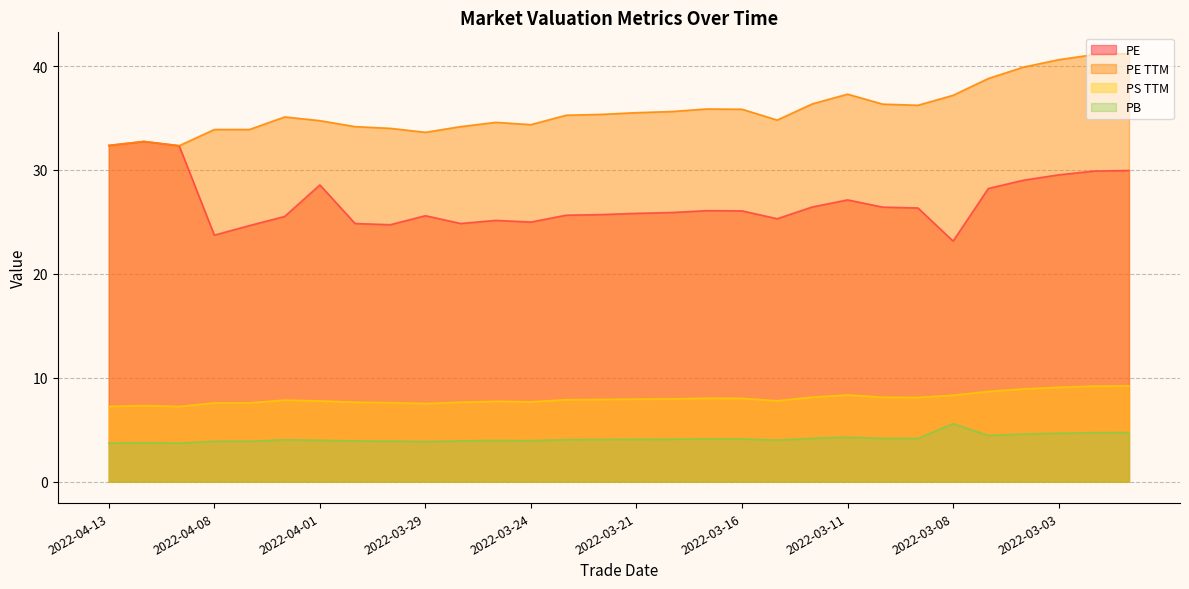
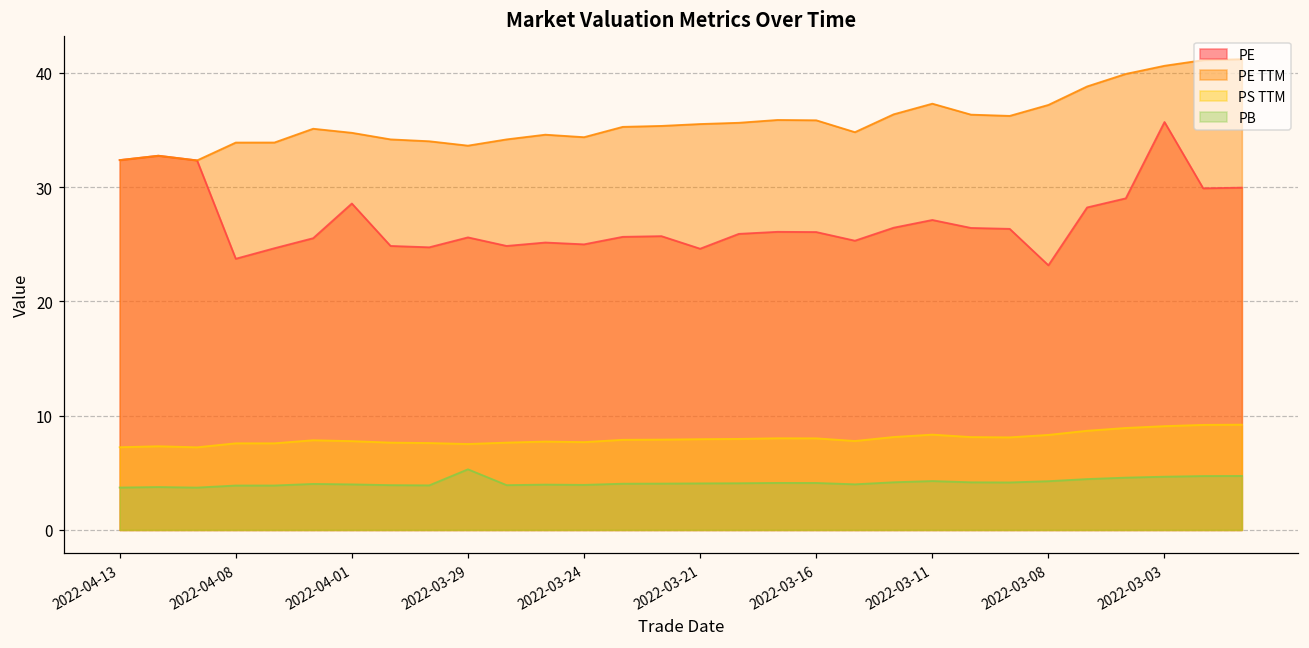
PB, 2022-03-29: 3.9 -> 5.3
PE, 2022-03-21: 25.8 -> 24.6
PB, 2022-03-08: 5.6 -> 4.3
PE, 2022-03-03: 29.5 -> 35.7
